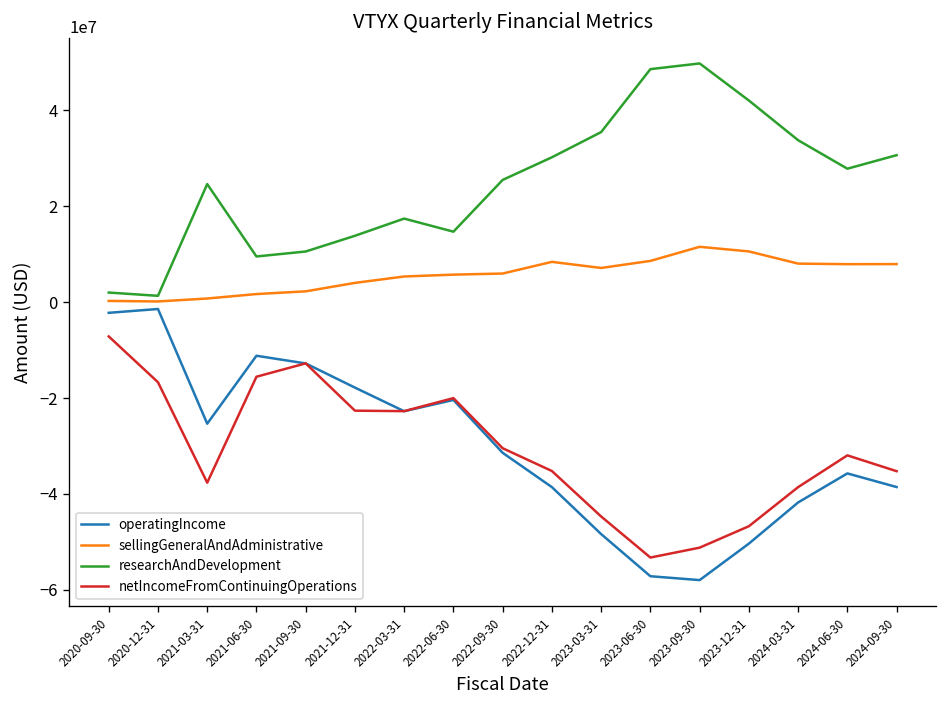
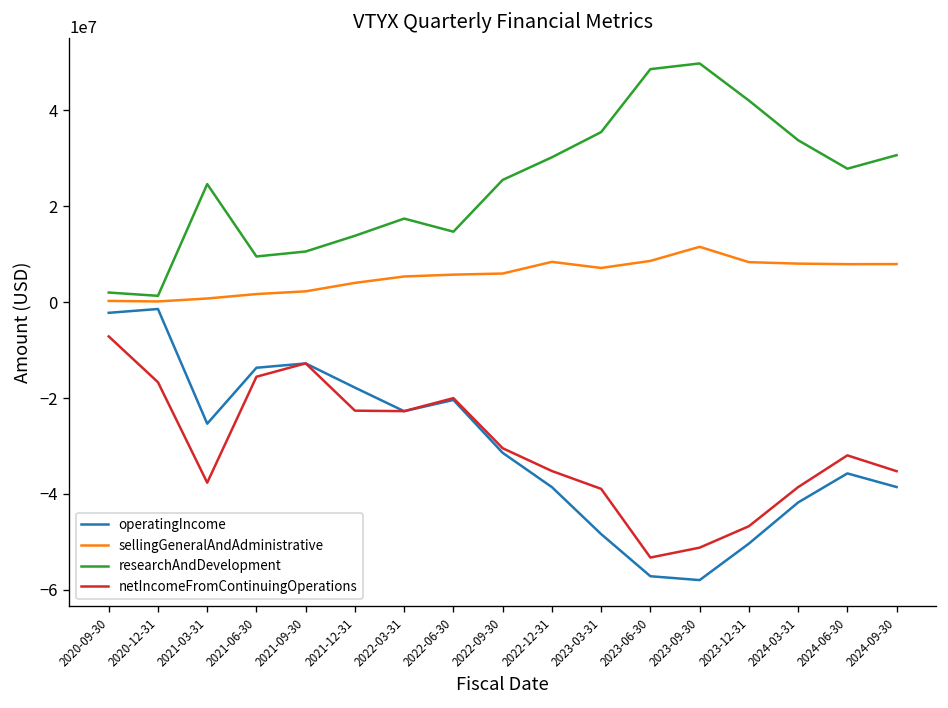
operatingIncome, 2021-06-30: -11000000 -> -14000000
netIncomeFromContinuingOperations, 2023-03-31: -45000000 -> -39000000
sellingGeneralAndAdministrative, 2023-12-31: 11000000 -> 8000000
